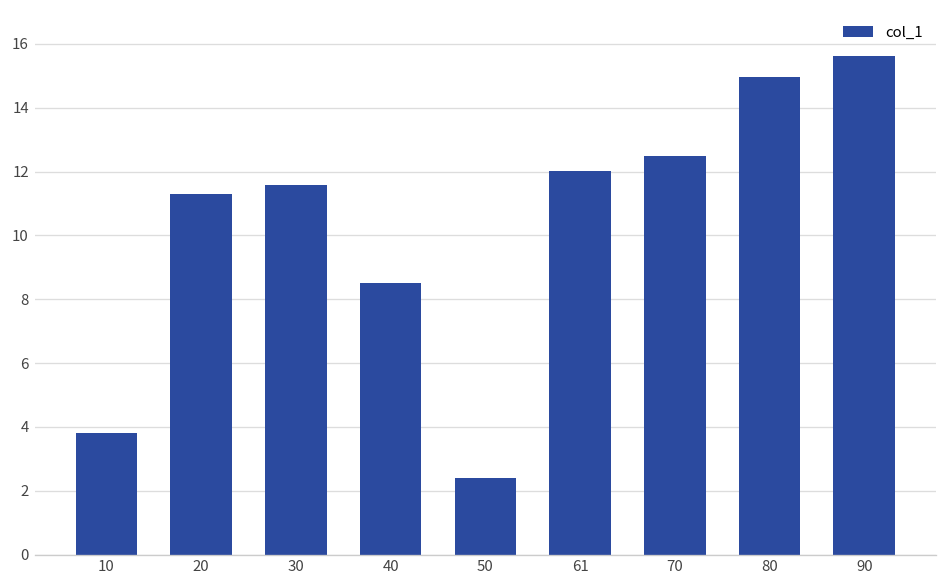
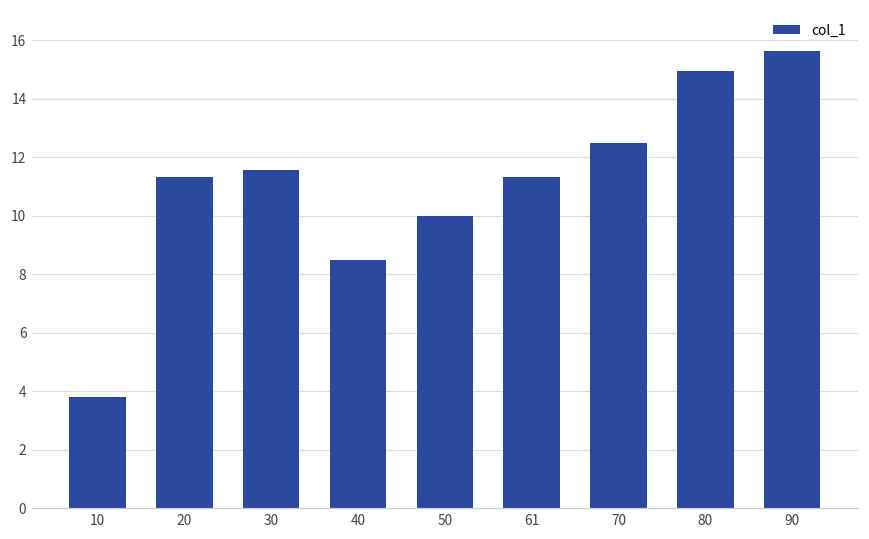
50: 2.4 -> 10.0
61: 12.0 -> 11.3
